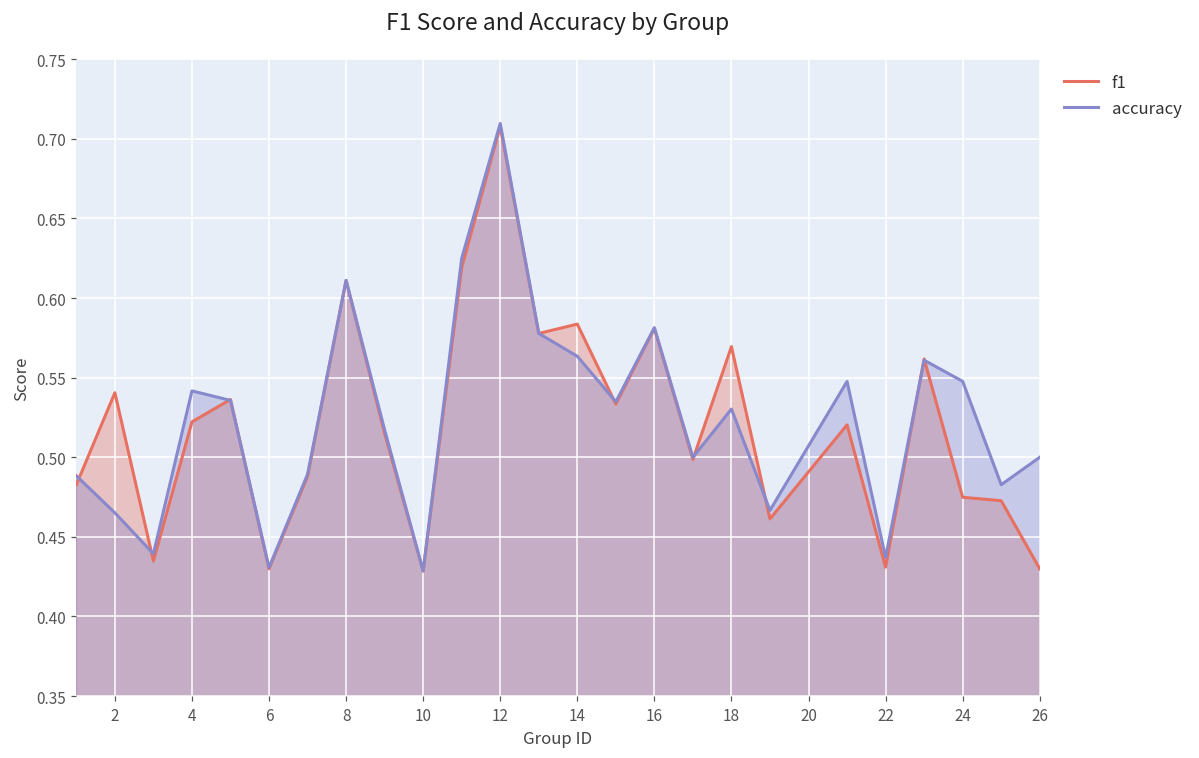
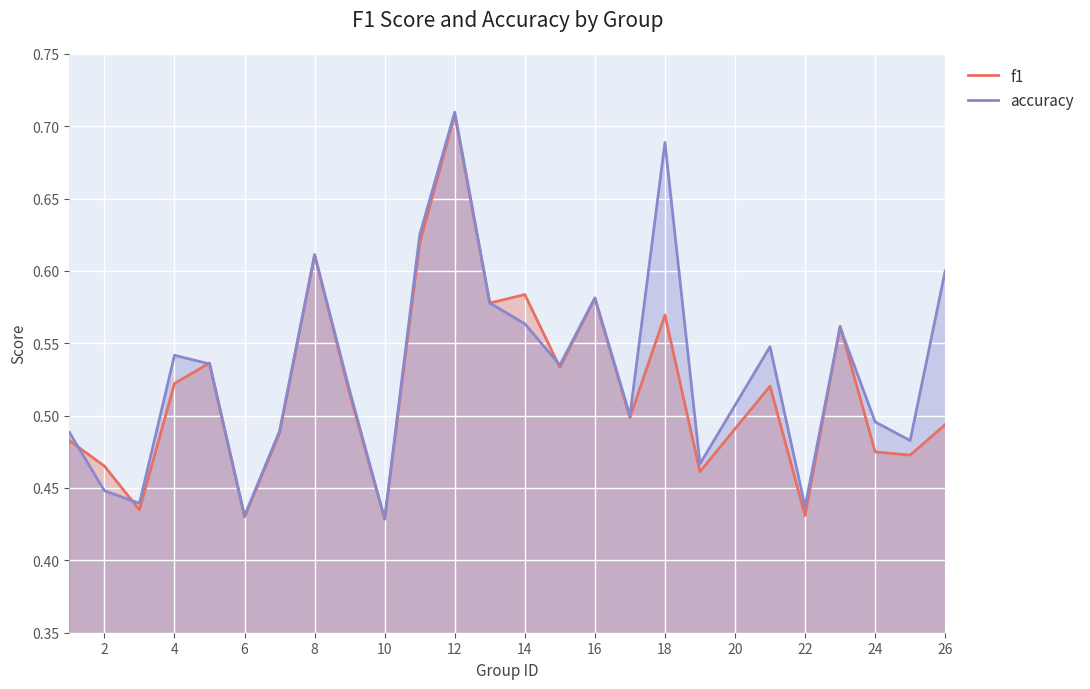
f1, 2: 0.541 -> 0.465
accuracy, 2: 0.465 -> 0.448
accuracy, 18: 0.530 -> 0.689
accuracy, 24: 0.548 -> 0.496
f1, 26: 0.430 -> 0.494
accuracy, 26: 0.5 -> 0.6
